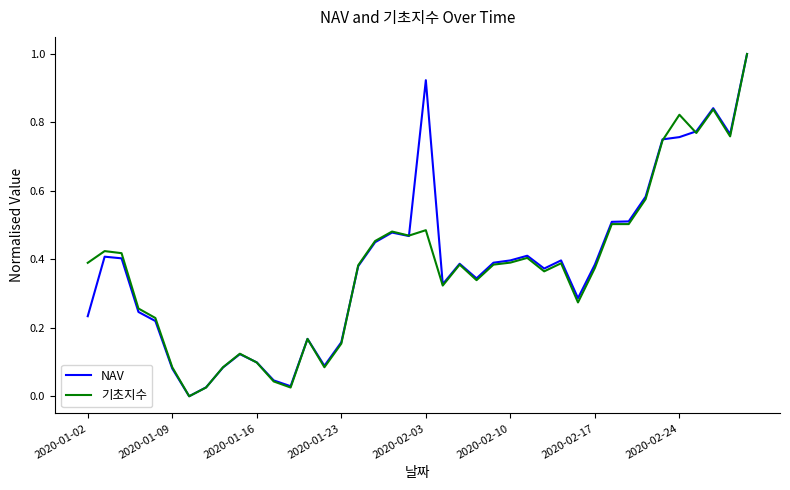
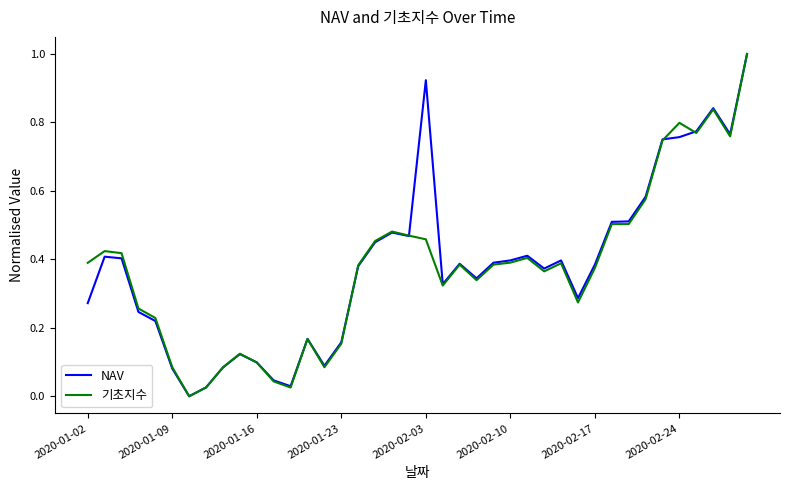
NAV, 2020-01-02: 0.23 -> 0.27
기초지수, 2020-02-03: 0.49 -> 0.46
기초지수, 2020-02-24: 0.82 -> 0.80
